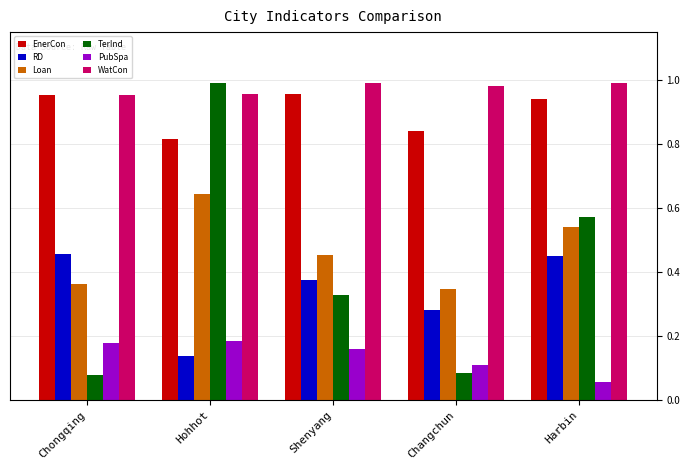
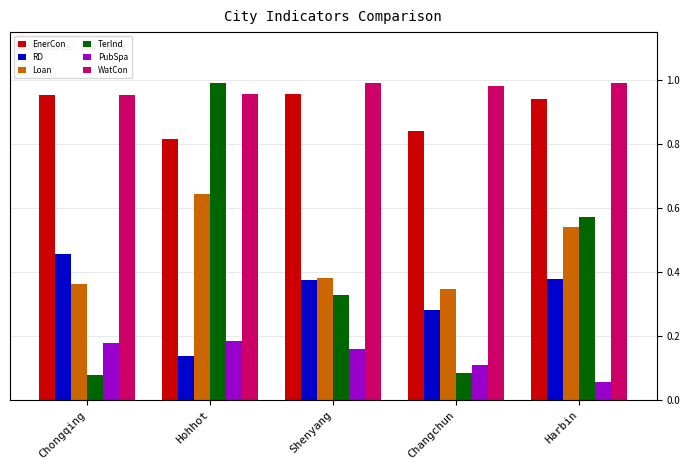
Loan, Shenyang: 0.45 -> 0.38
RD, Harbin: 0.45 -> 0.38
